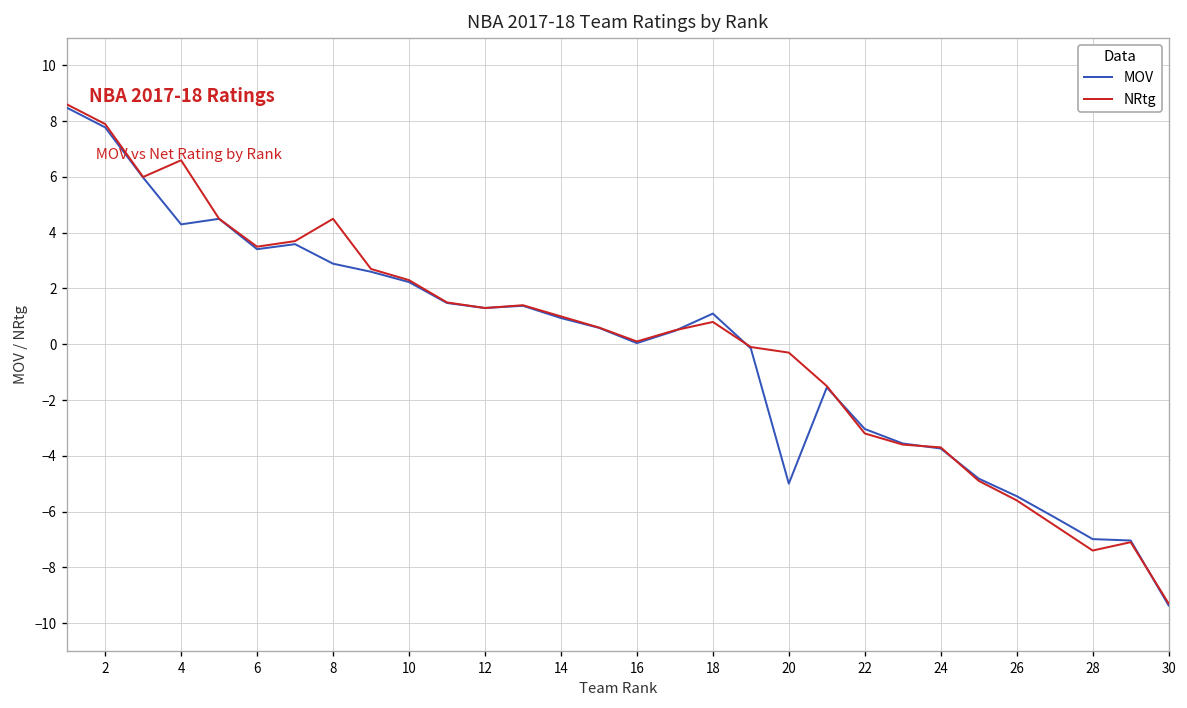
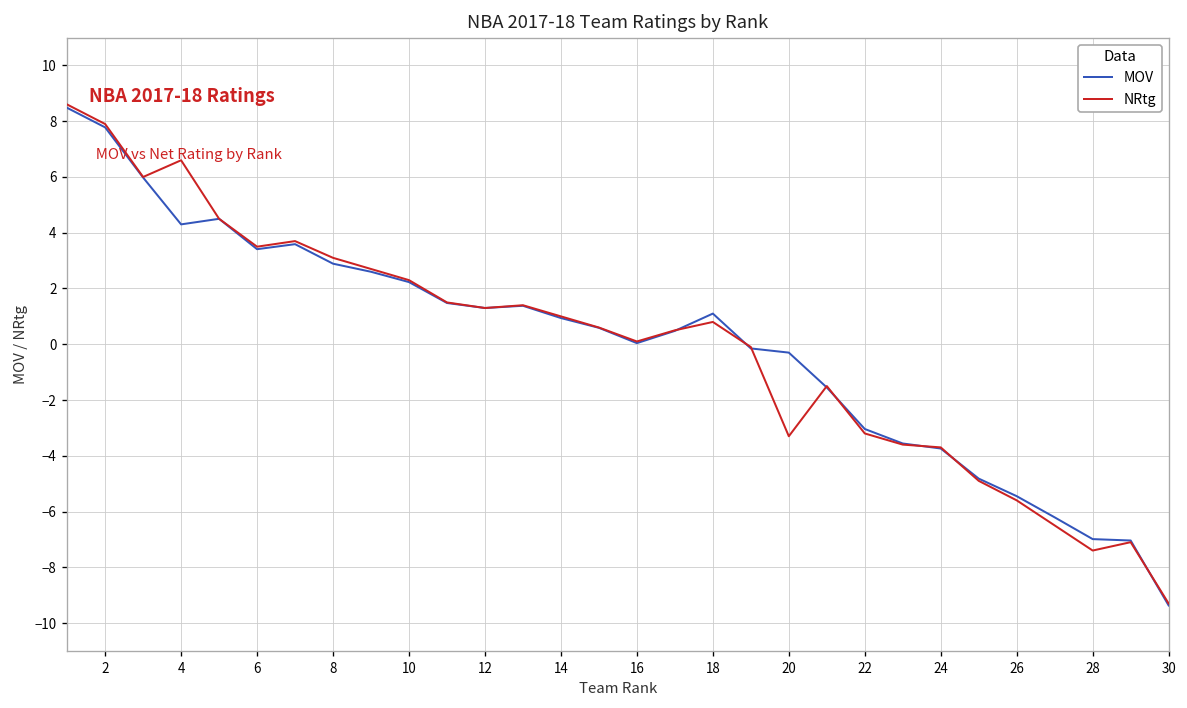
NRtg, 8: 4.5 -> 3.1
MOV, 20: -5.0 -> -0.3
NRtg, 20: -0.3 -> -3.3
